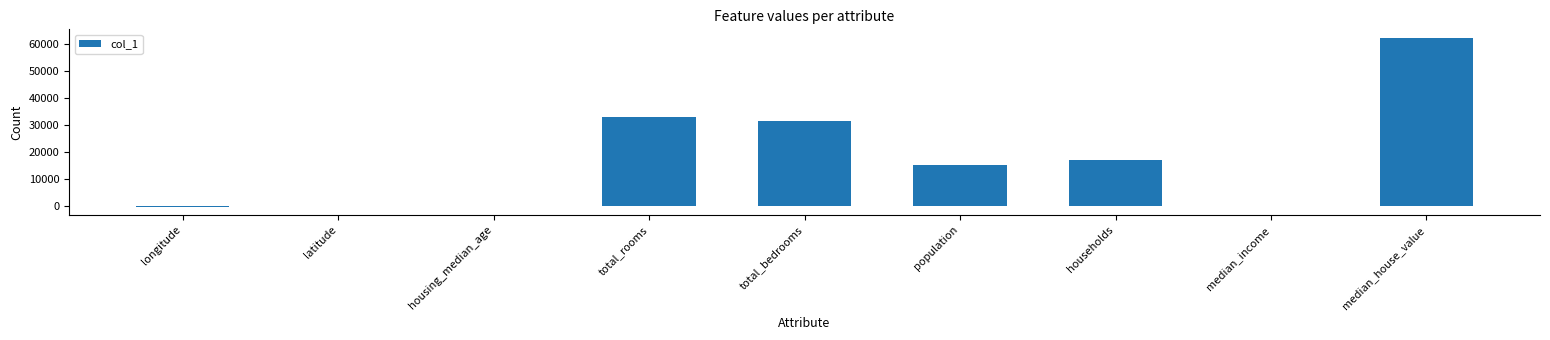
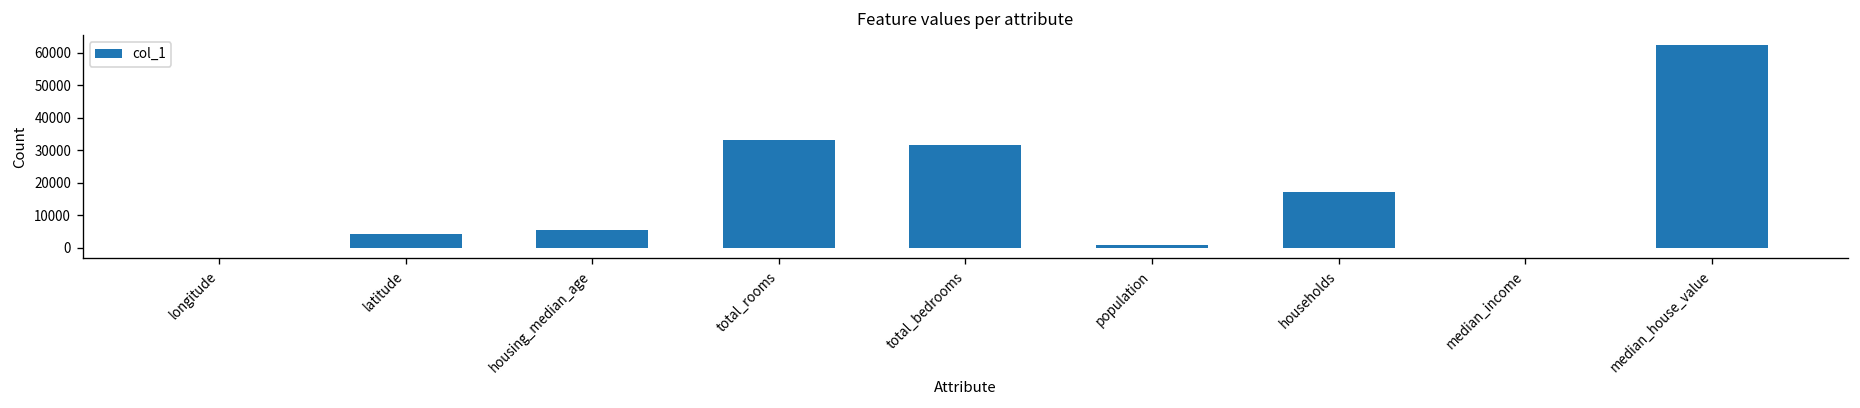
latitude: 0 -> 4000
housing_median_age: 0 -> 5000
population: 15000 -> 1000
